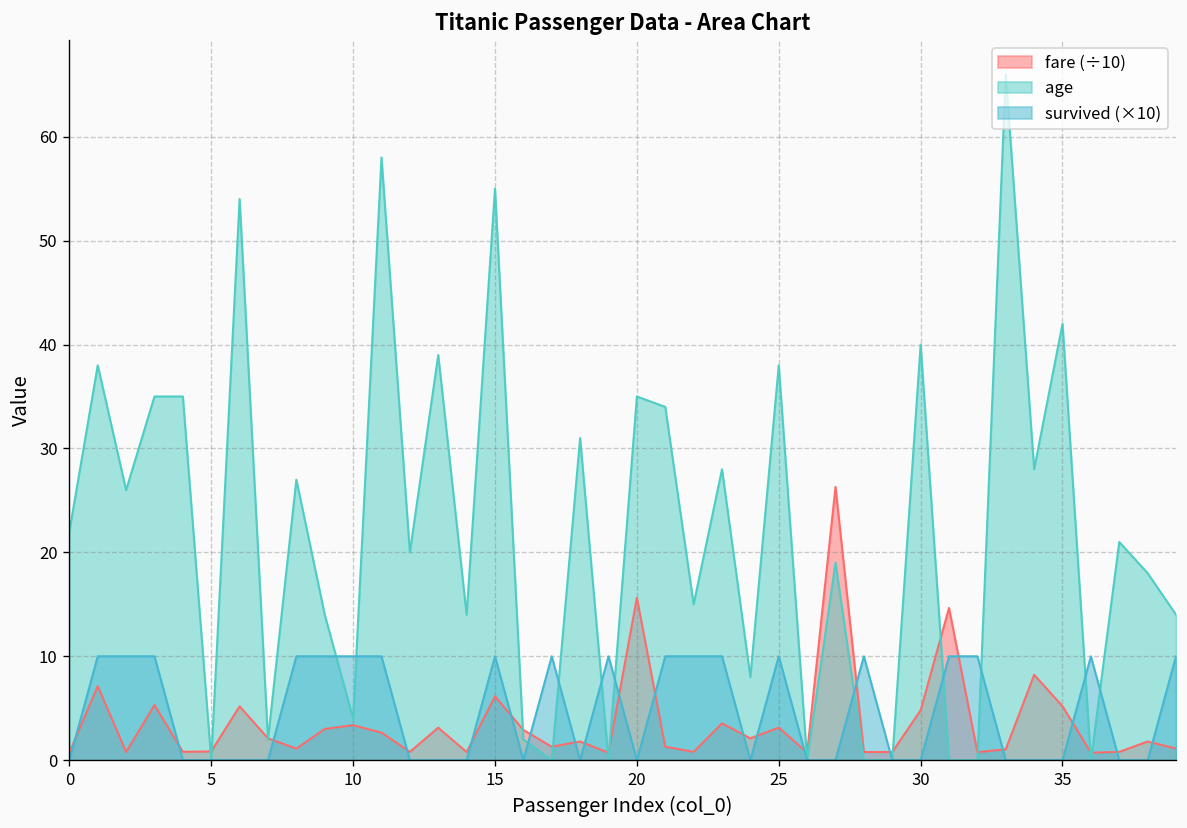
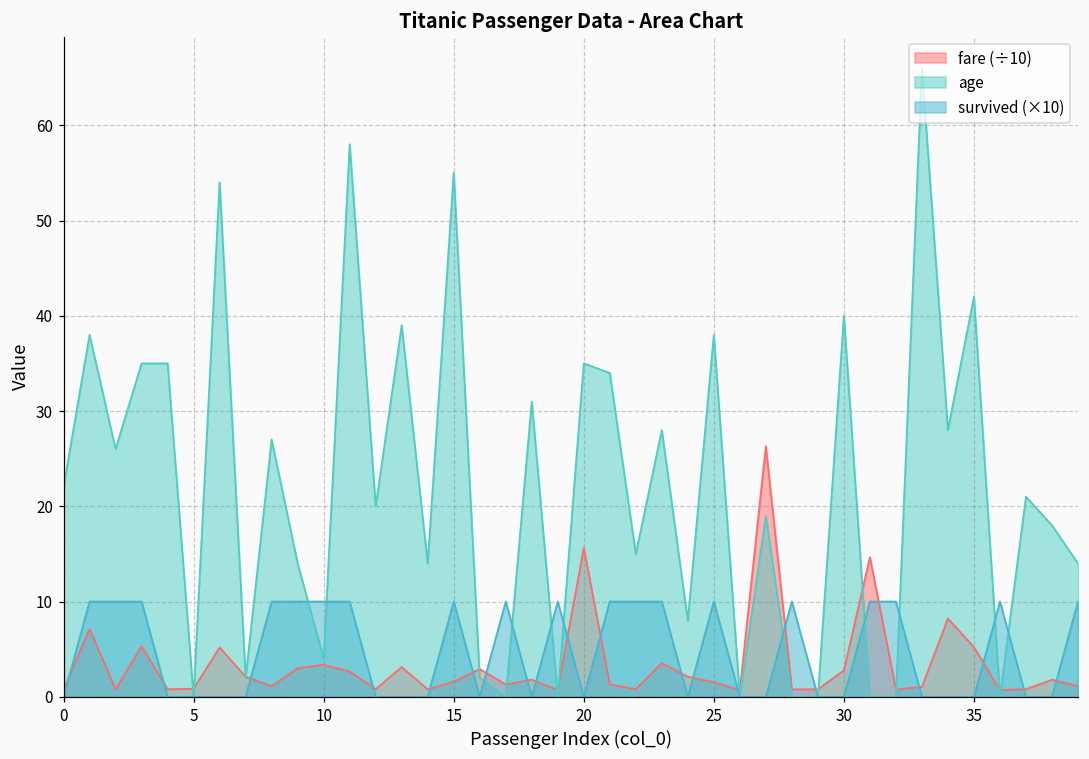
fare (÷10), 15: 6 -> 2
fare (÷10), 25: 3 -> 2
fare (÷10), 30: 5 -> 3
